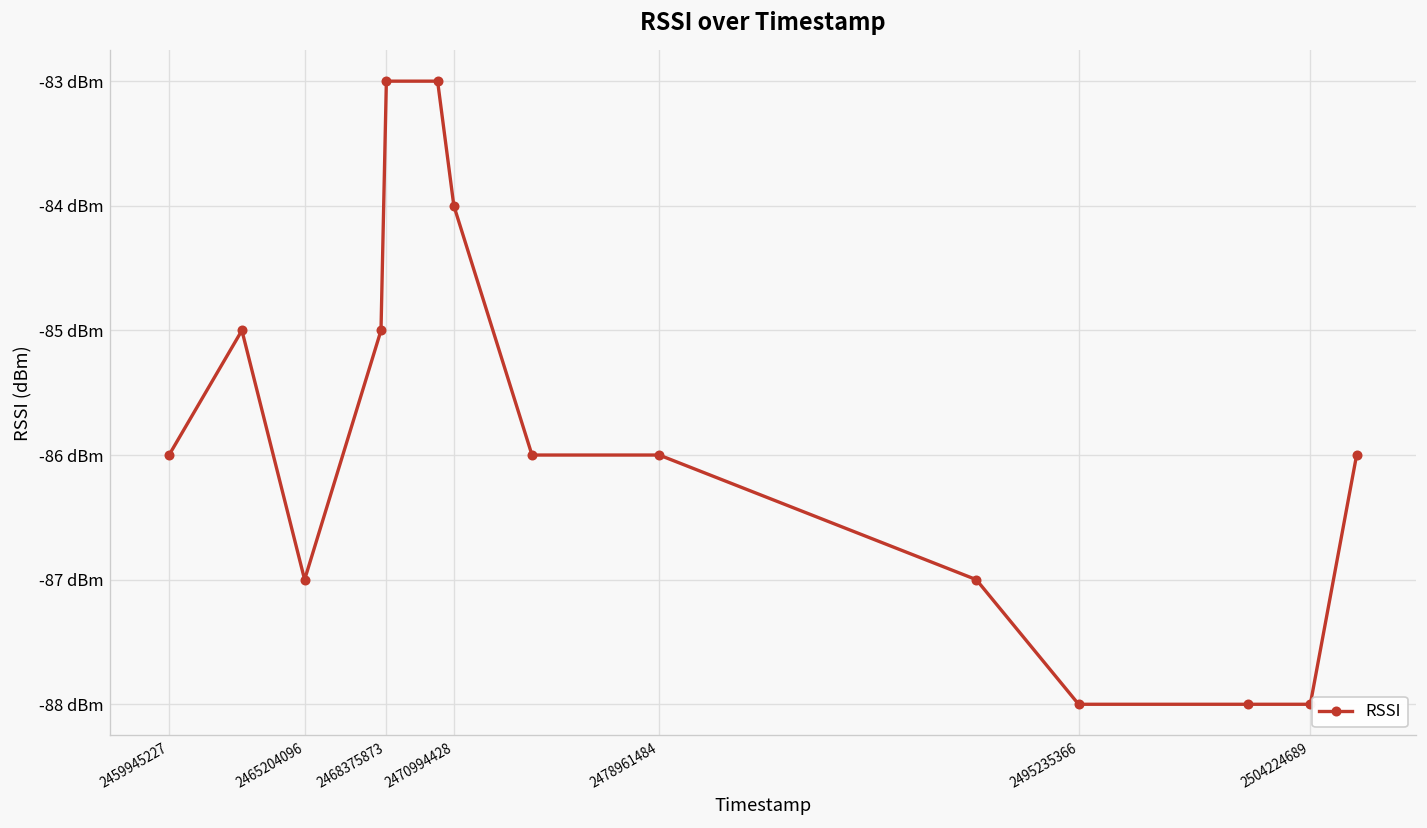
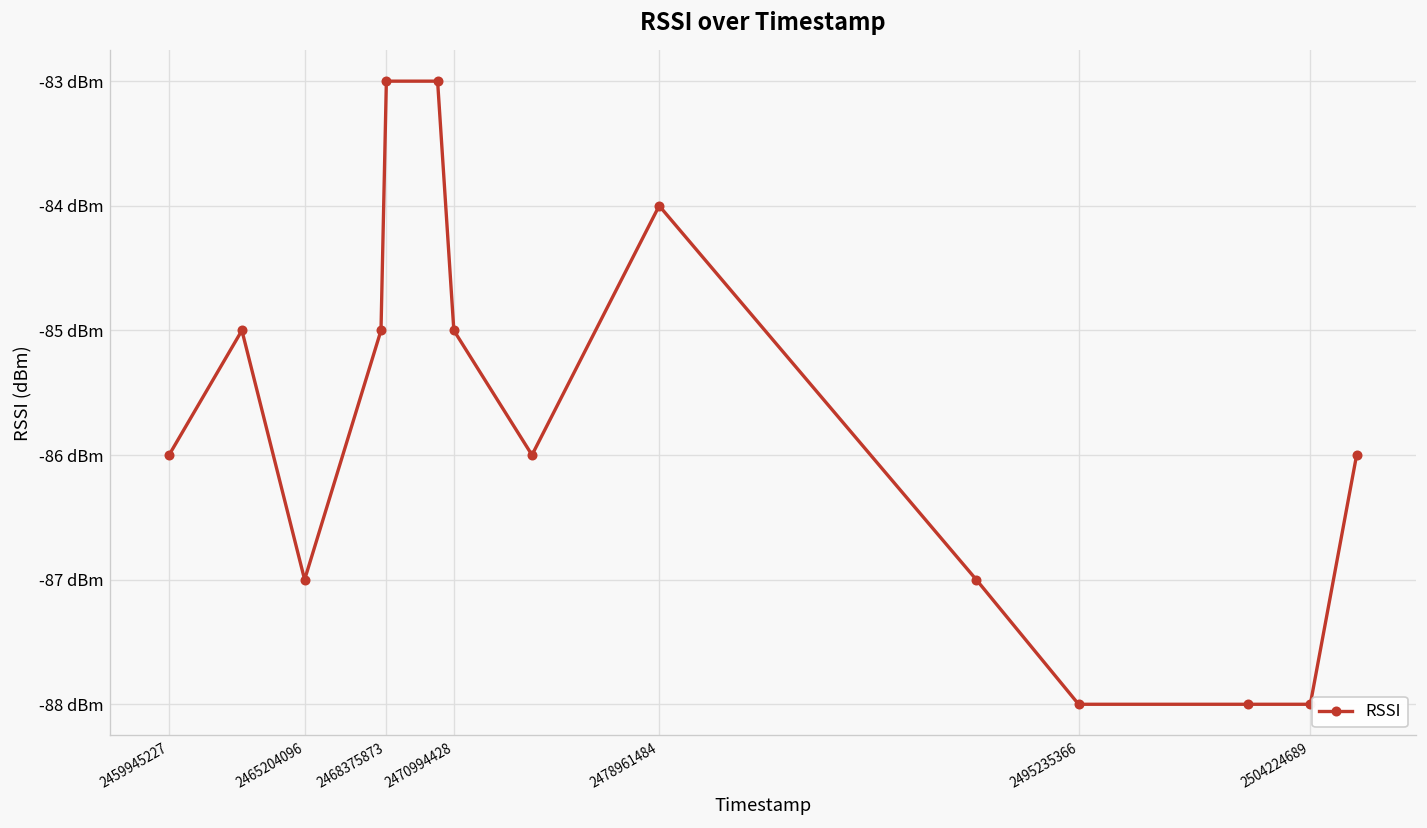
2470994428: -84 dBm -> -85 dBm
2478961484: -86 dBm -> -84 dBm
